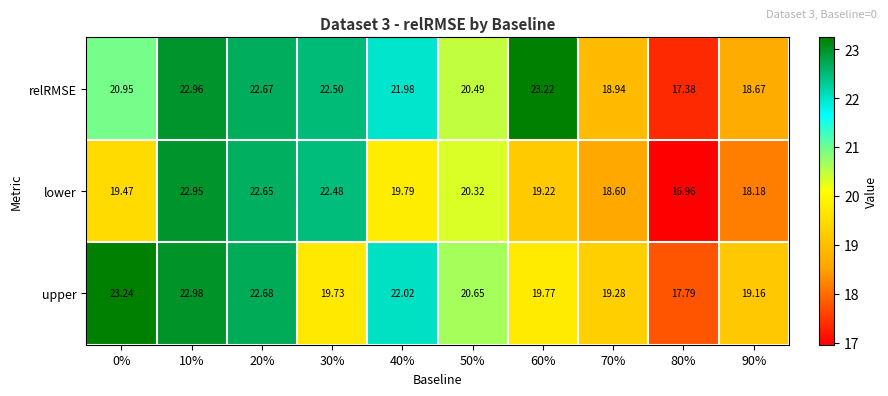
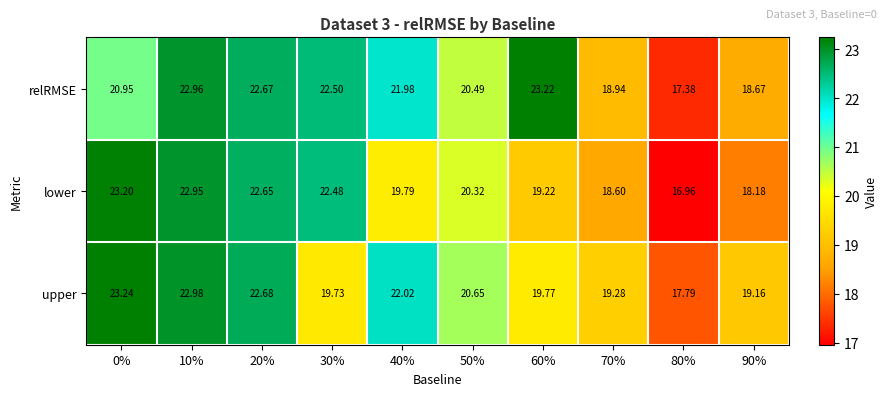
lower, 0%: 19.47 -> 23.20
